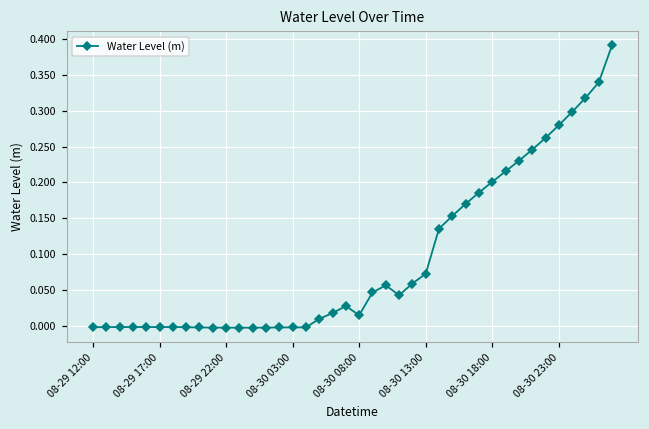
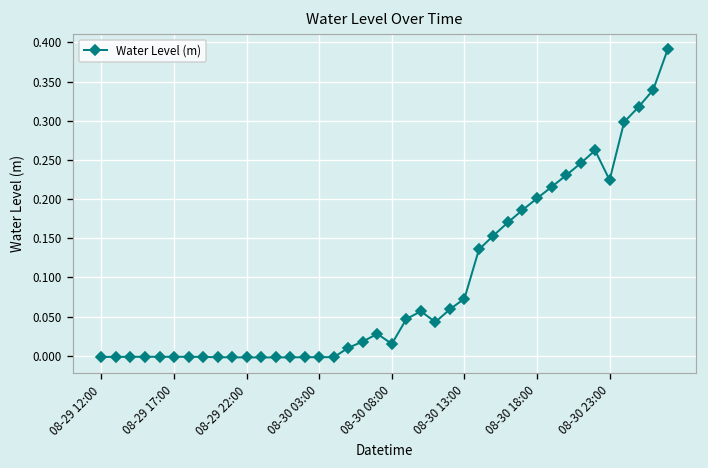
08-30 23:00: 0.28 -> 0.22
